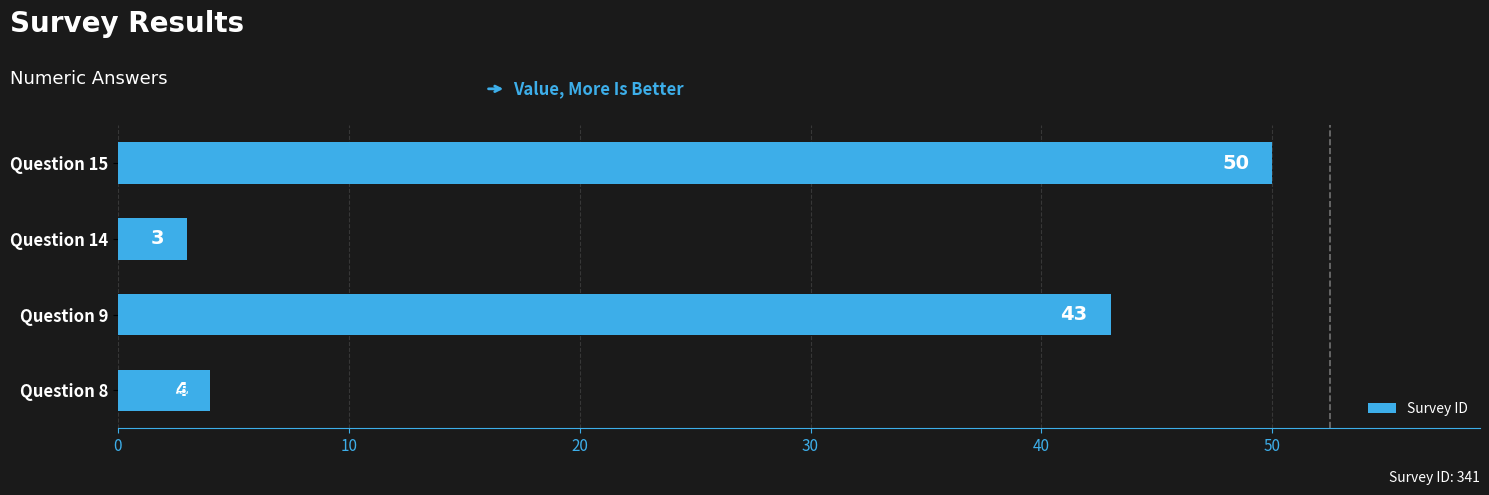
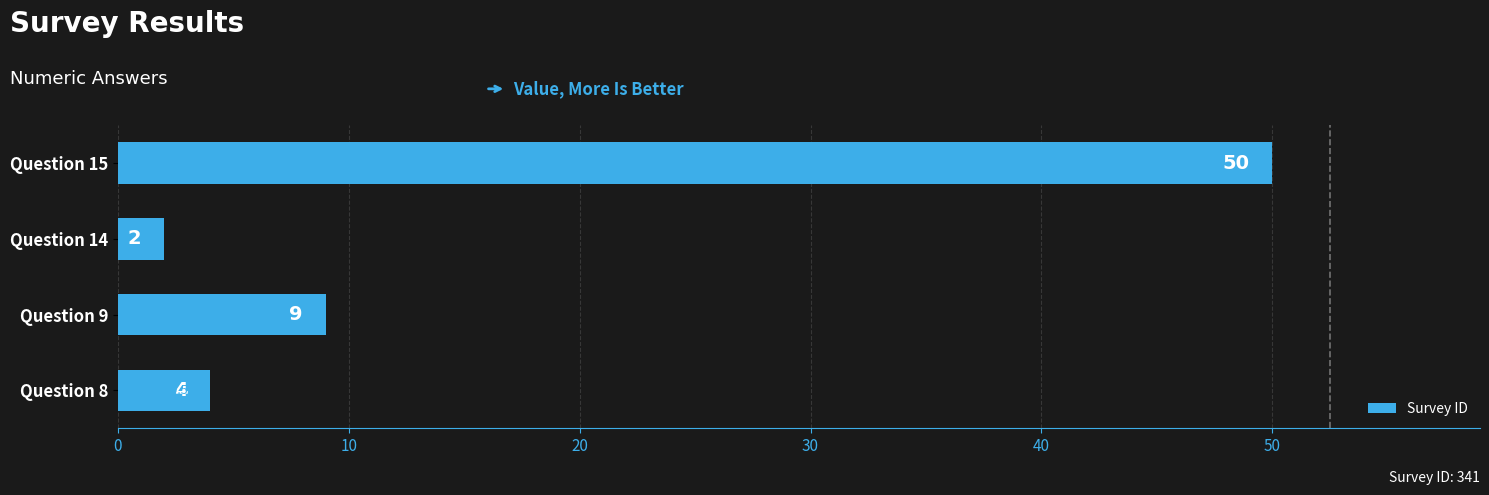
Question 14: 3 -> 2
Question 9: 43 -> 9
